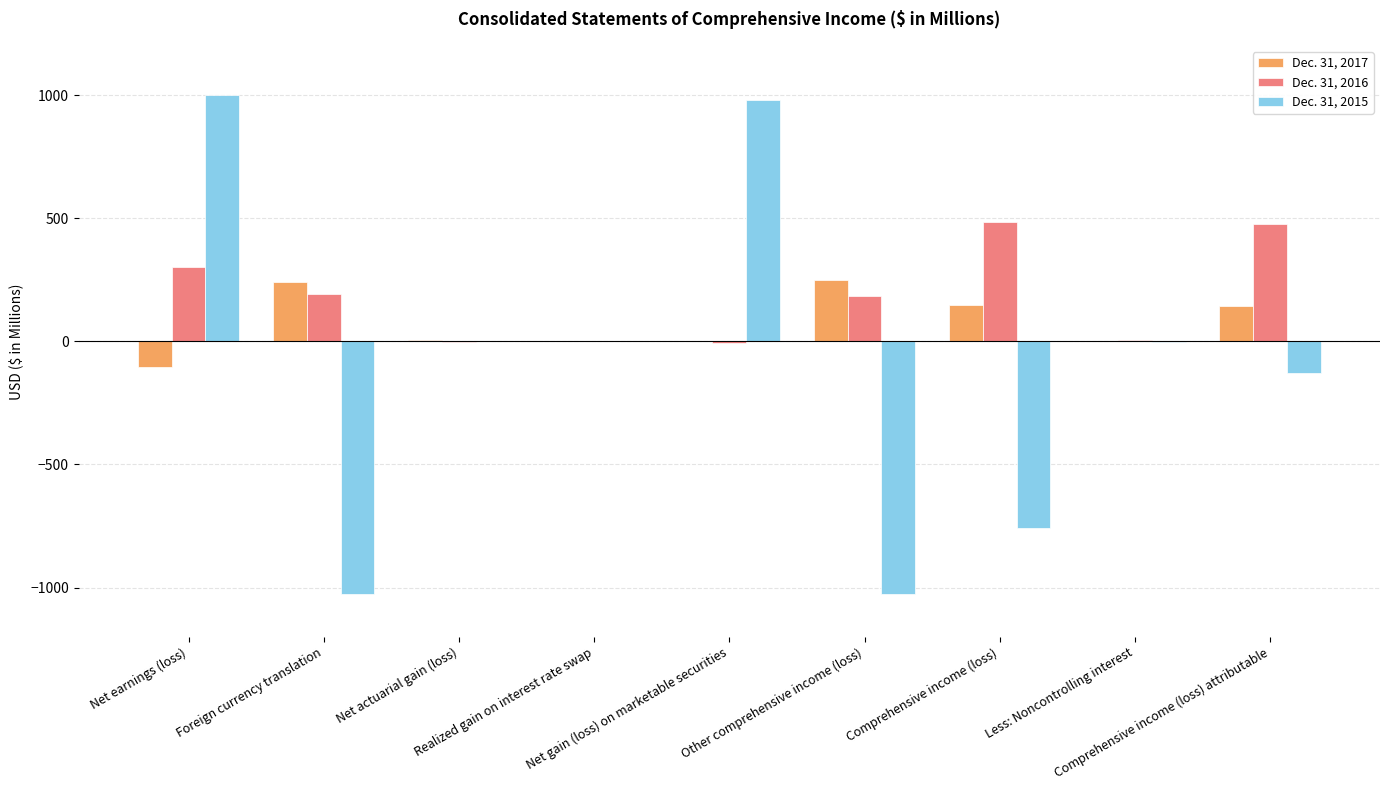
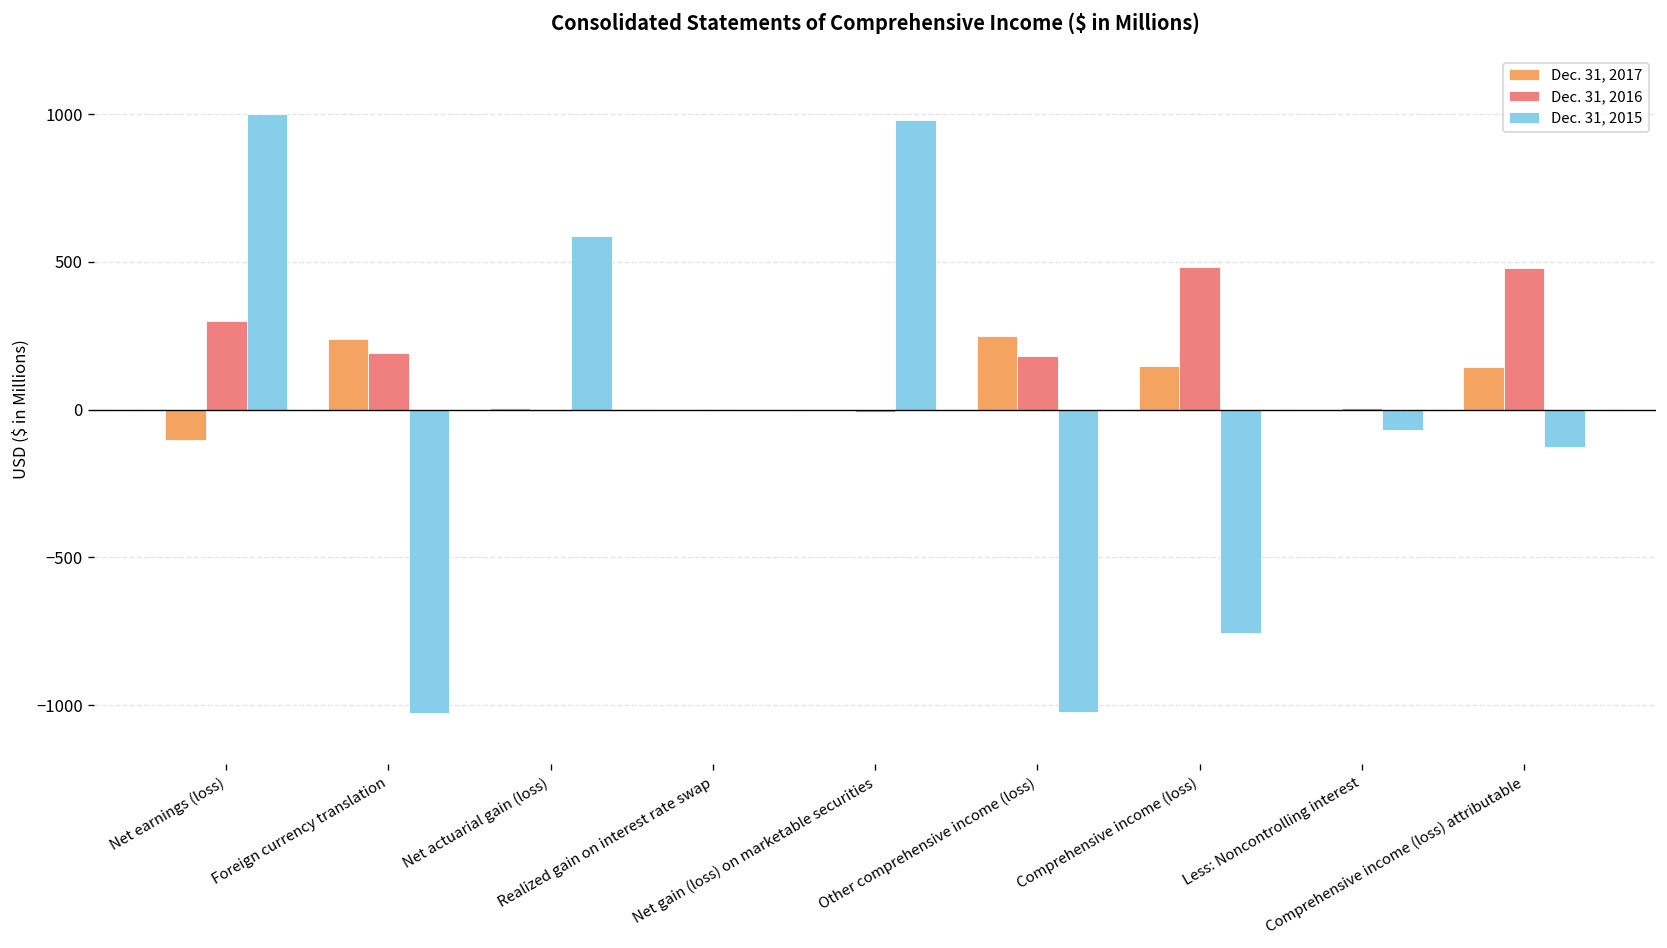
Dec. 31, 2015, Net actuarial gain (loss): 0 -> 590
Dec. 31, 2015, Less: Noncontrolling interest: 0 -> -70
